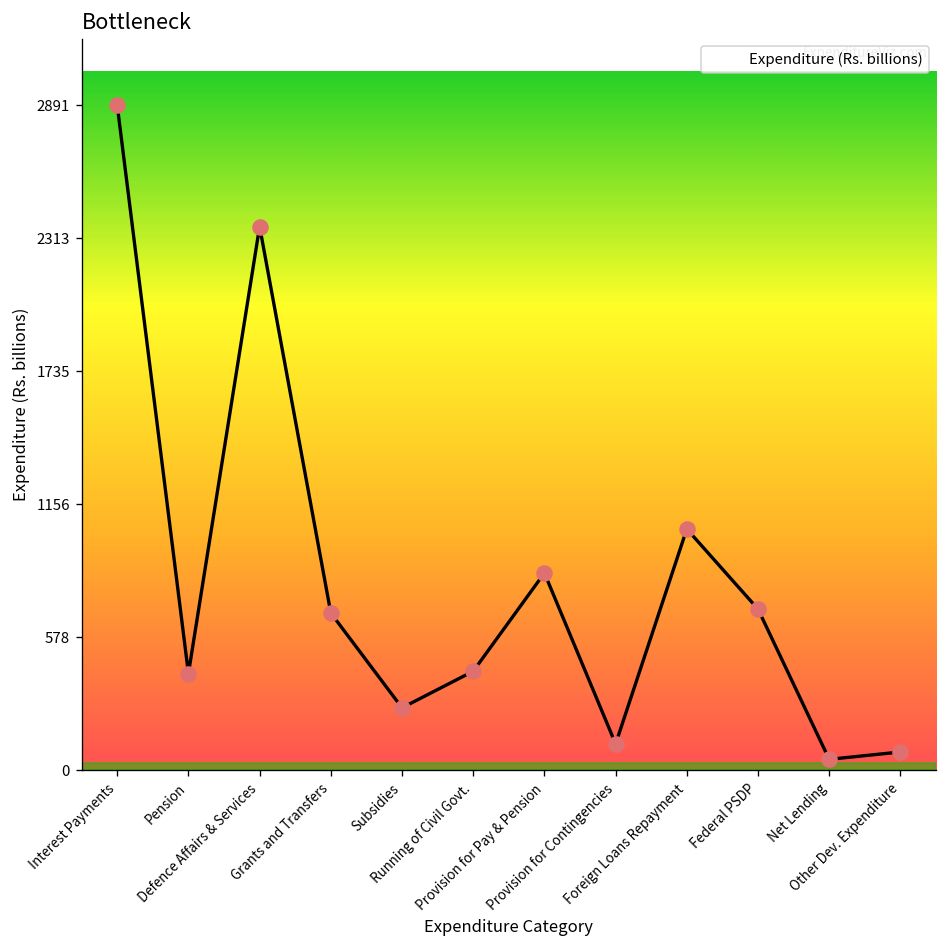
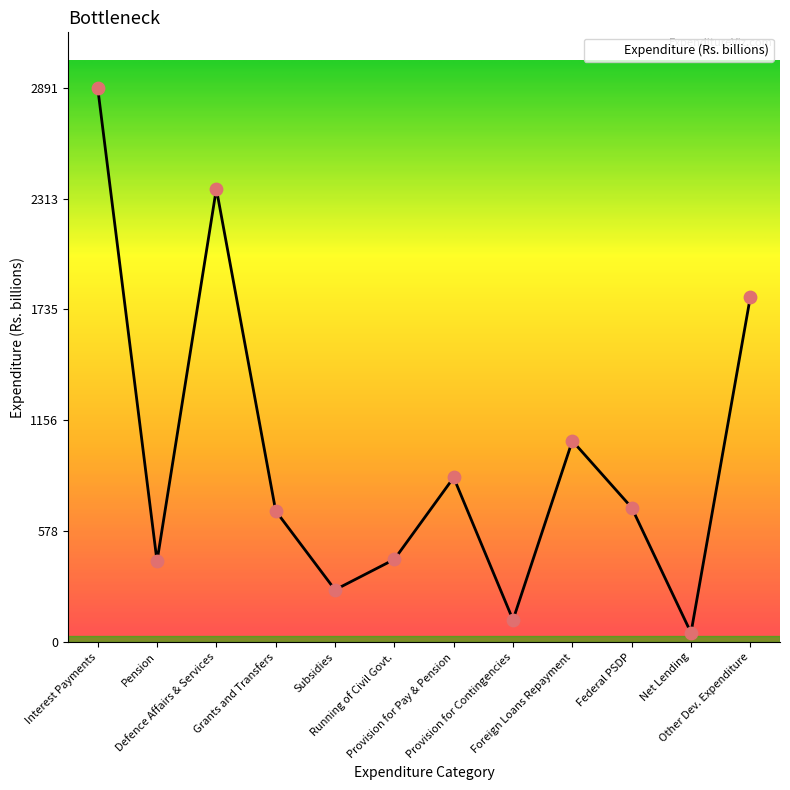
Other Dev. Expenditure: 80 -> 1800
